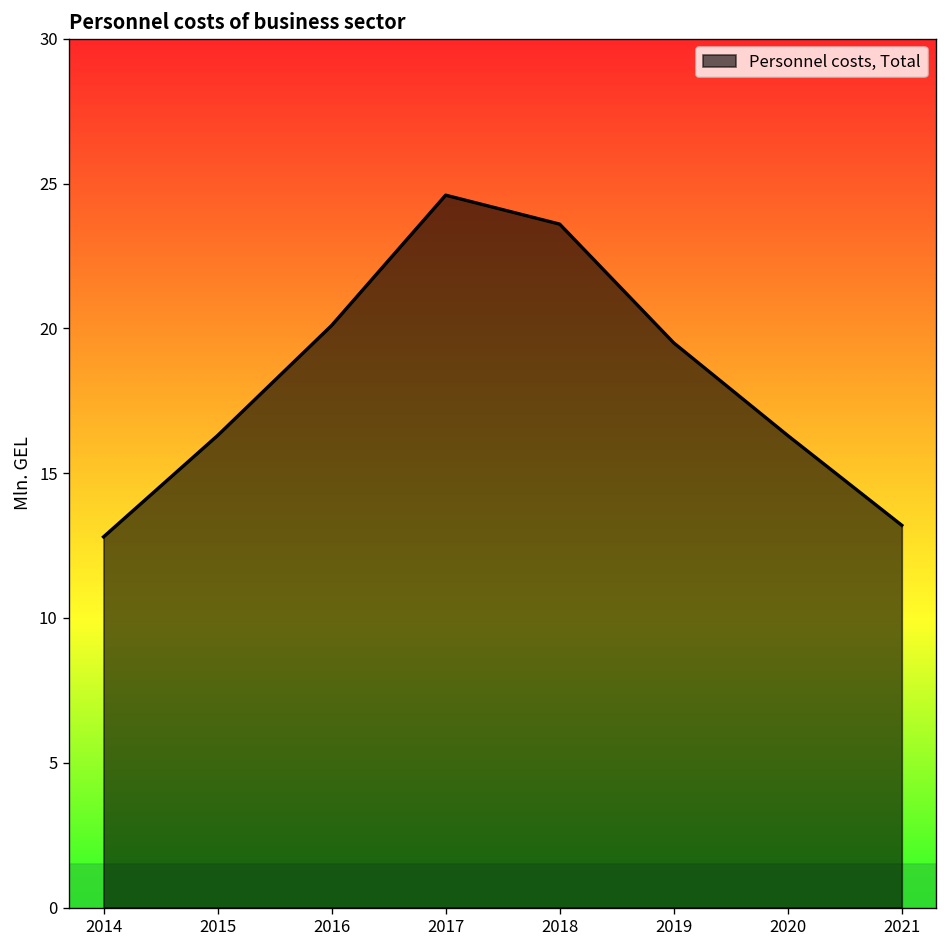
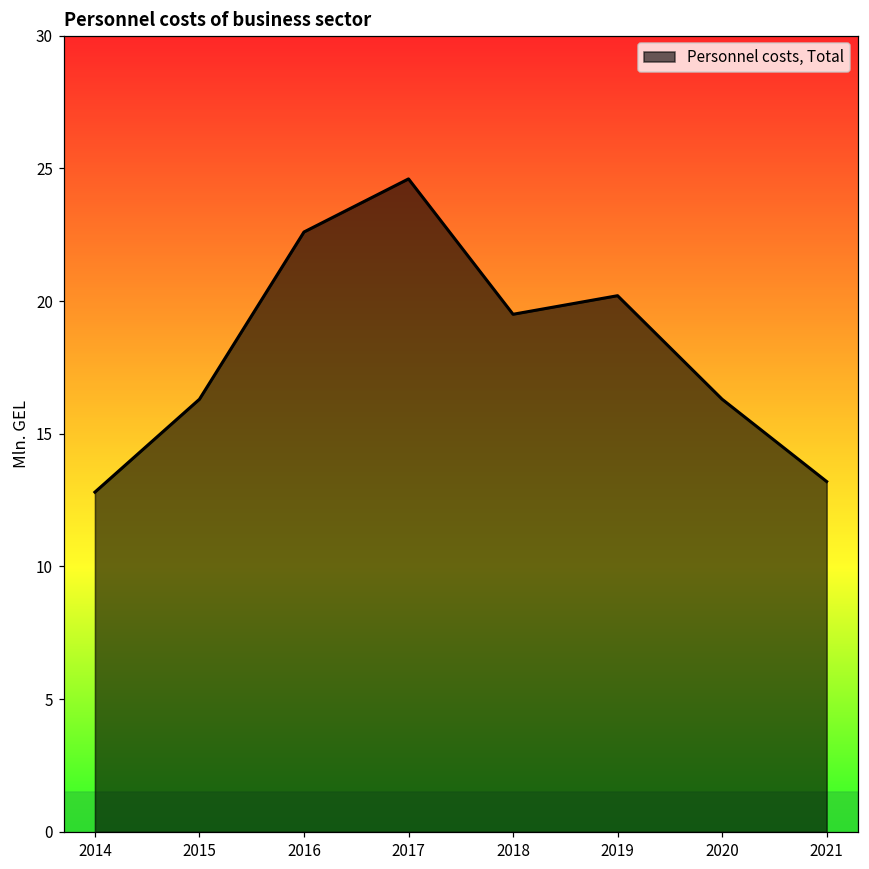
2016: 20.1 -> 22.6
2018: 23.6 -> 19.5
2019: 19.5 -> 20.2
